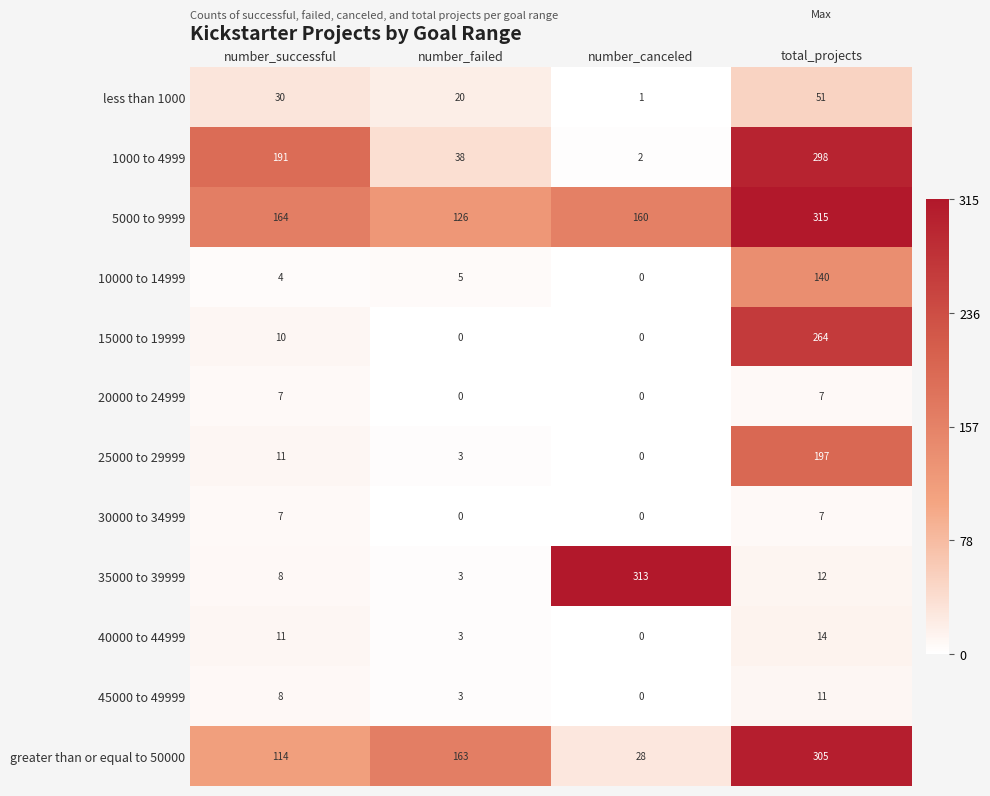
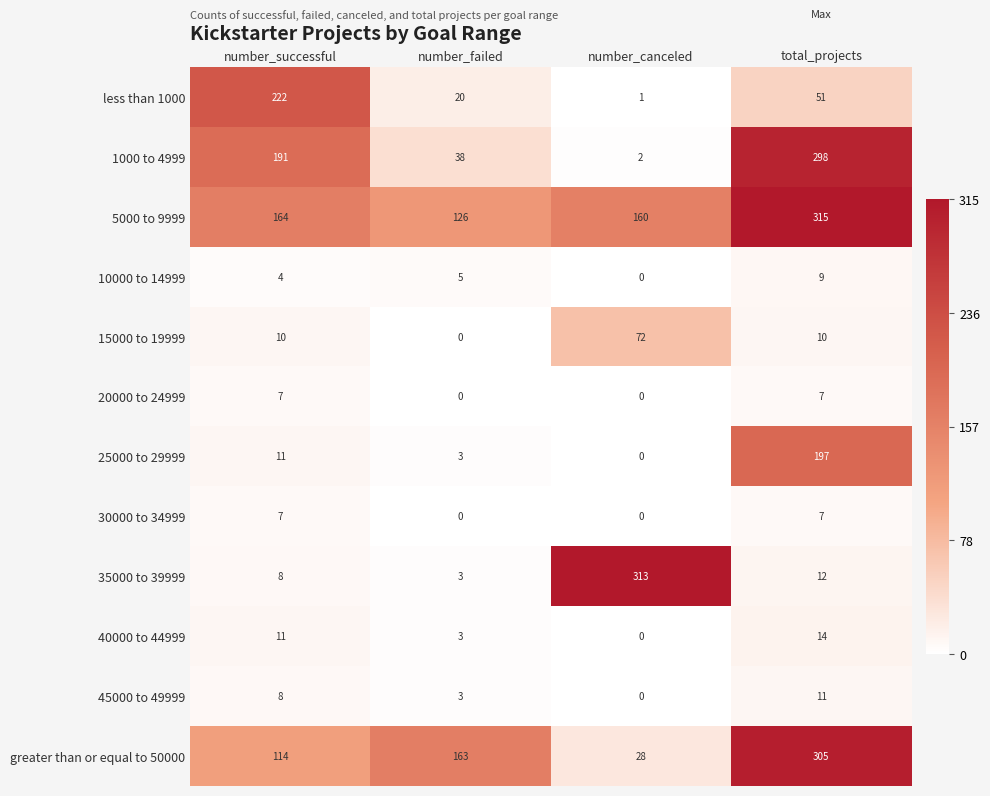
less than 1000, number_successful: 30 -> 222
10000 to 14999, total_projects: 140 -> 9
15000 to 19999, number_canceled: 0 -> 72
15000 to 19999, total_projects: 264 -> 10
